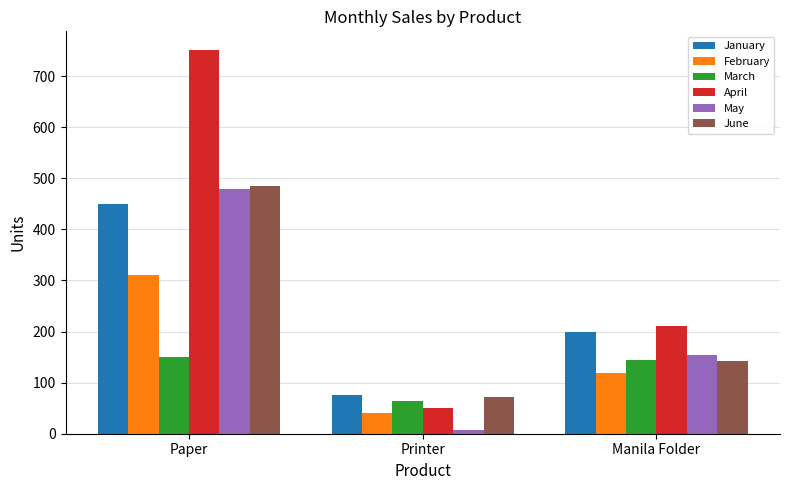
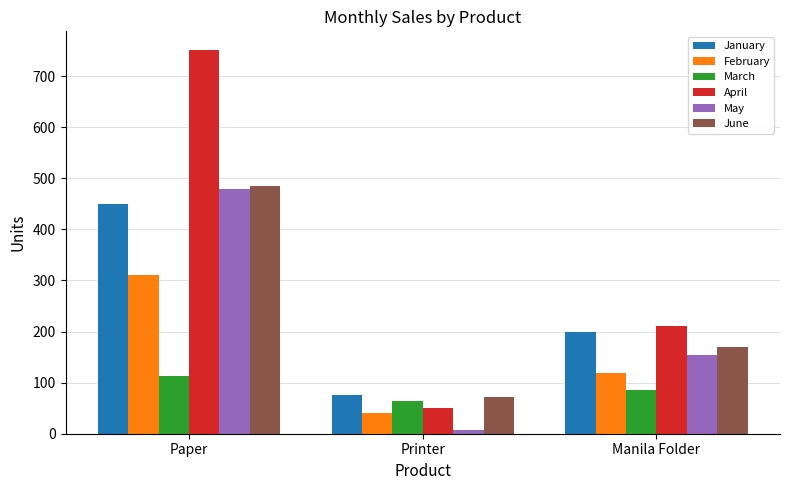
March, Paper: 150 -> 110
March, Manila Folder: 150 -> 90
June, Manila Folder: 140 -> 170
